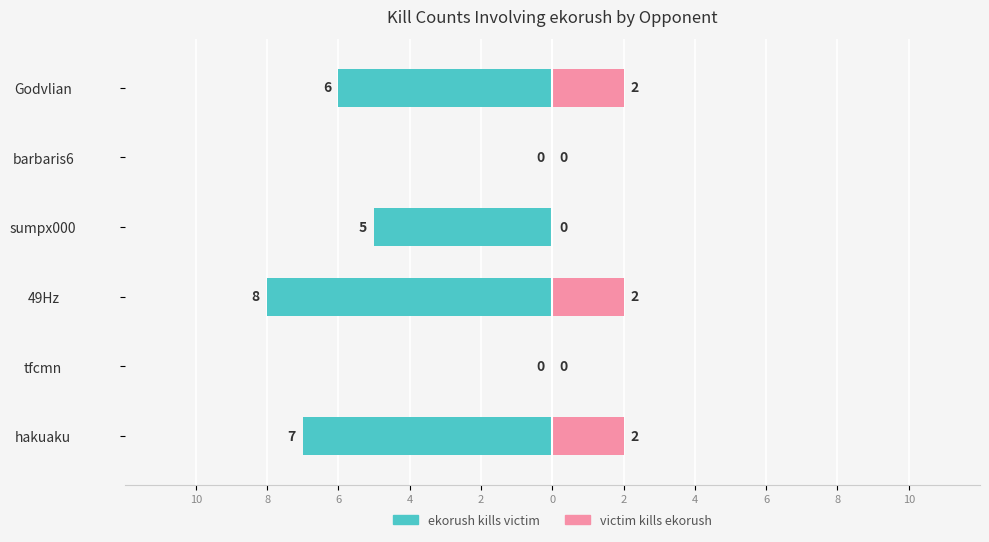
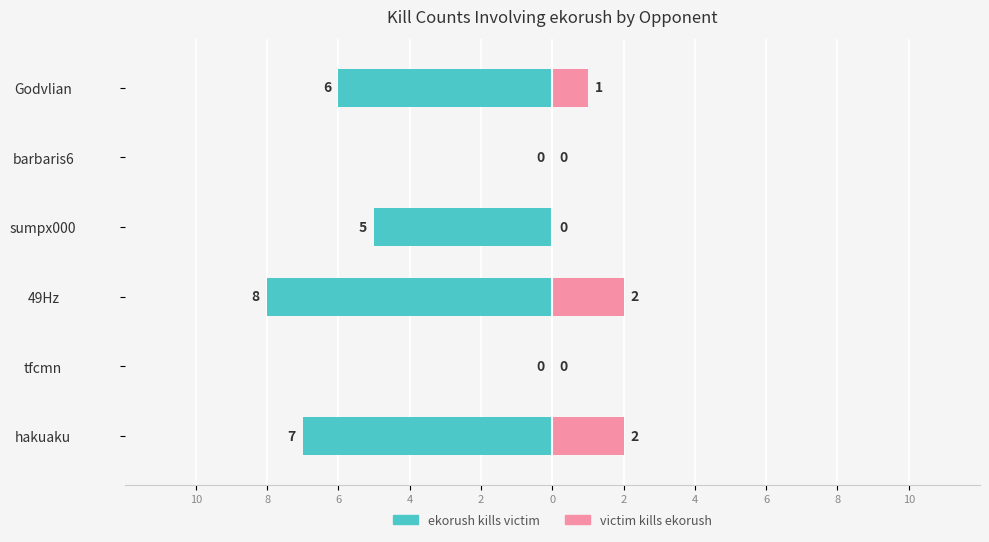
victim kills ekorush, Godvlian: 2 -> 1
